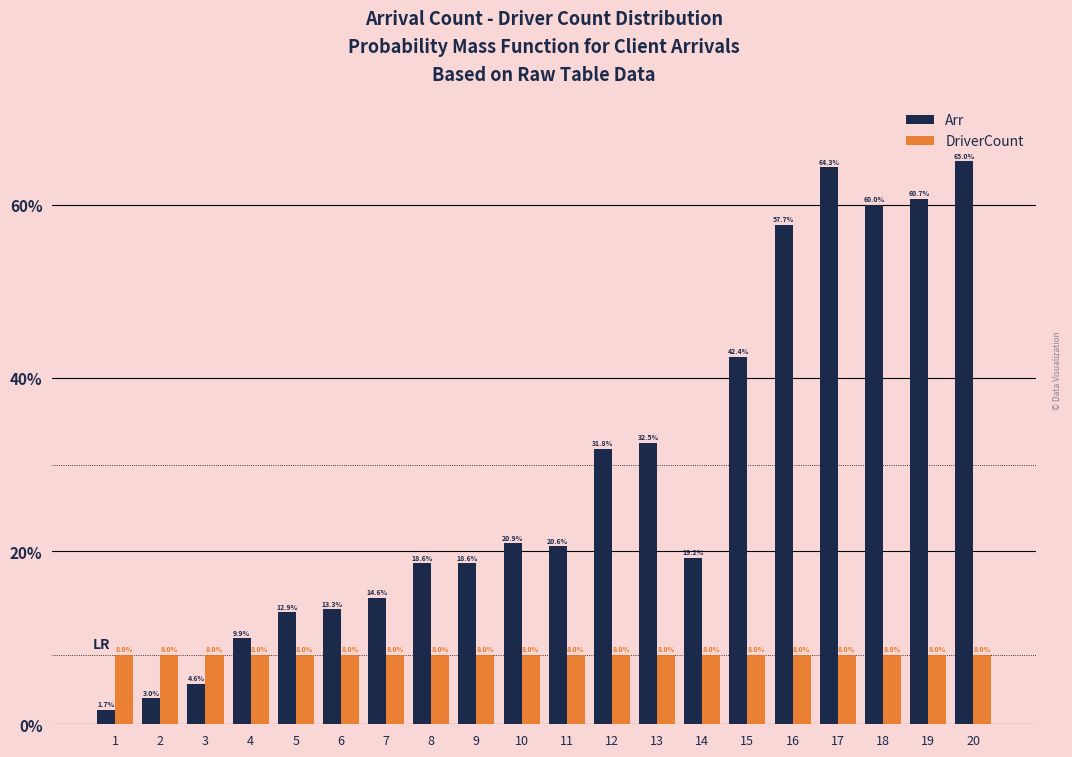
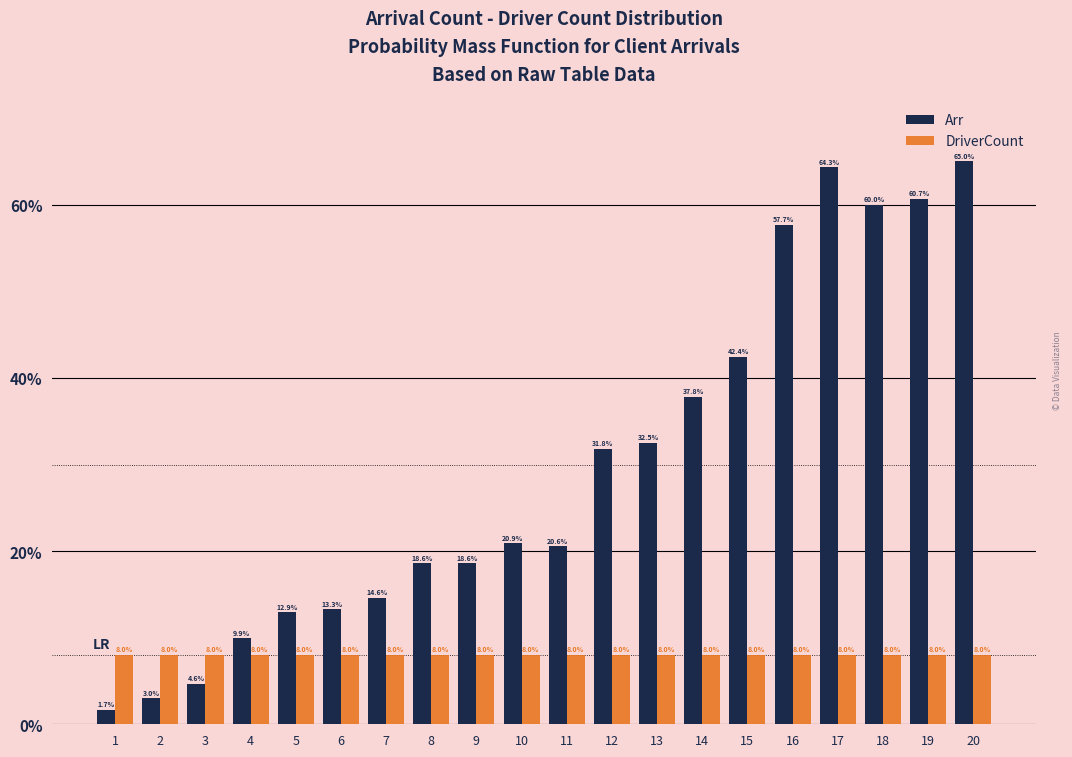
Arr, 14: 19.2% -> 37.8%
